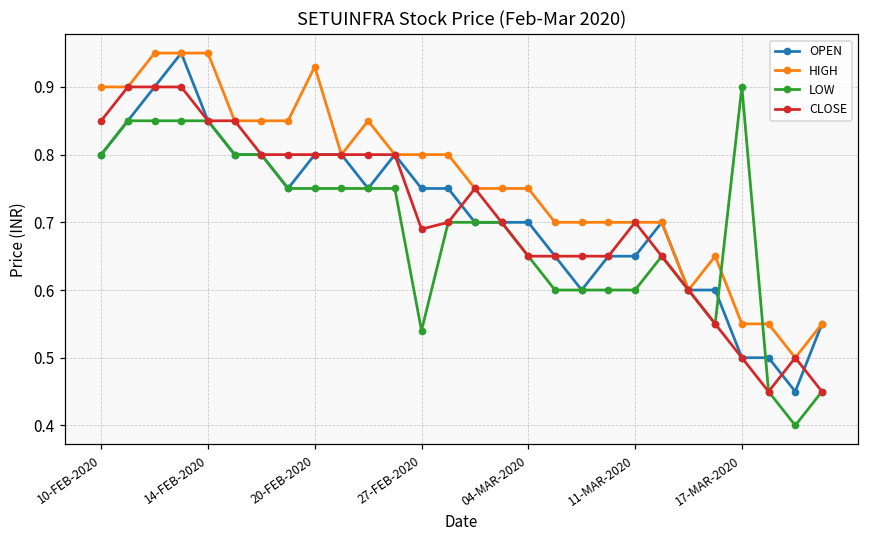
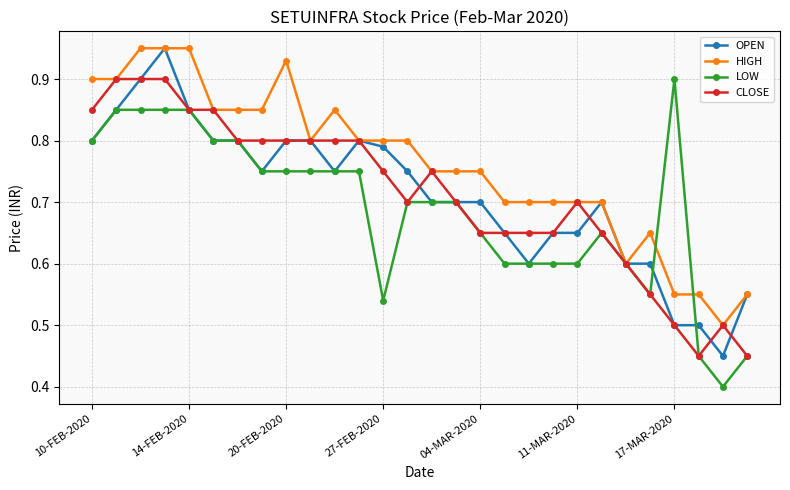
OPEN, 27-FEB-2020: 0.75 -> 0.79
CLOSE, 27-FEB-2020: 0.69 -> 0.75
